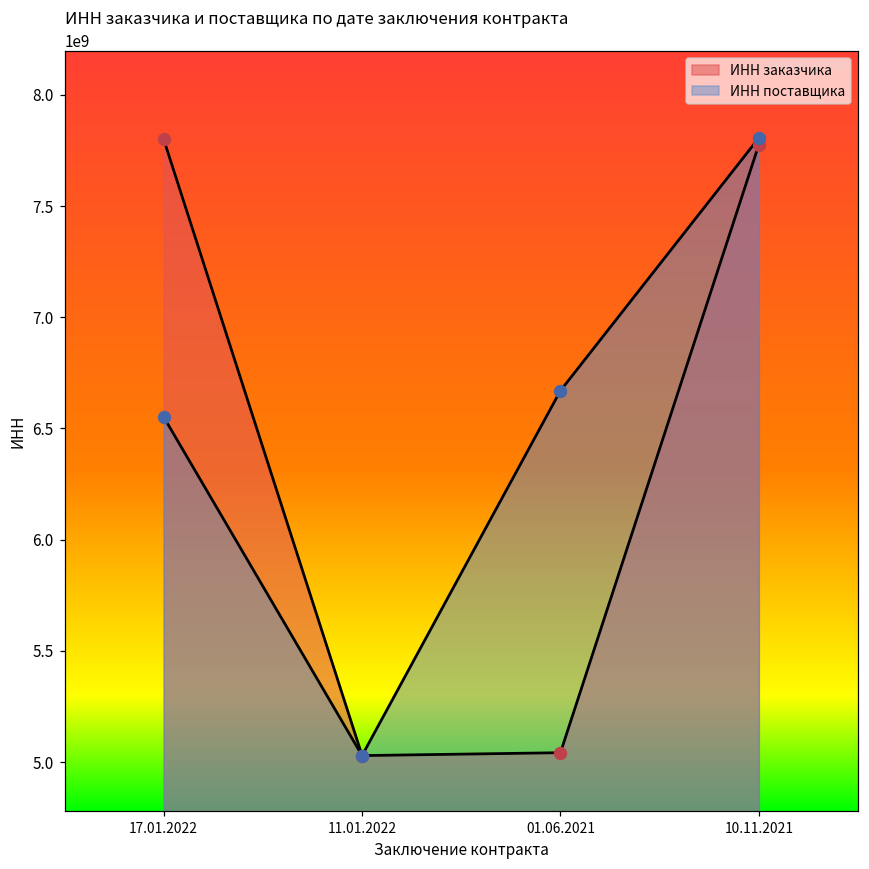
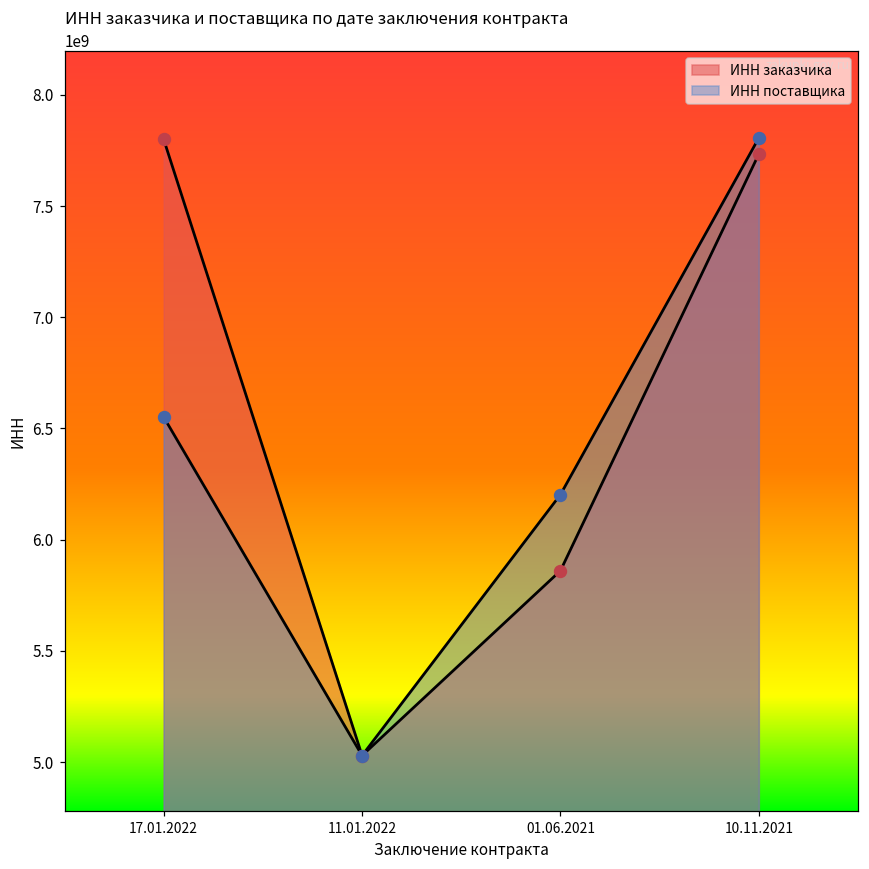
ИНН заказчика, 01.06.2021: 5040000000 -> 5860000000
ИНН поставщика, 01.06.2021: 6670000000 -> 6200000000
ИНН заказчика, 10.11.2021: 7780000000 -> 7730000000
